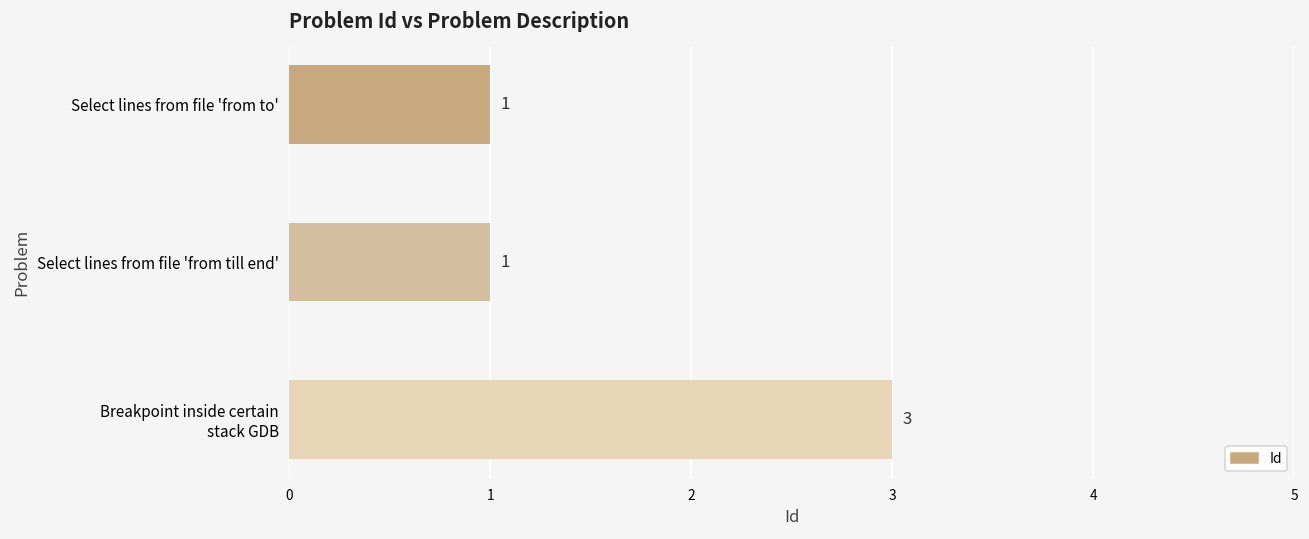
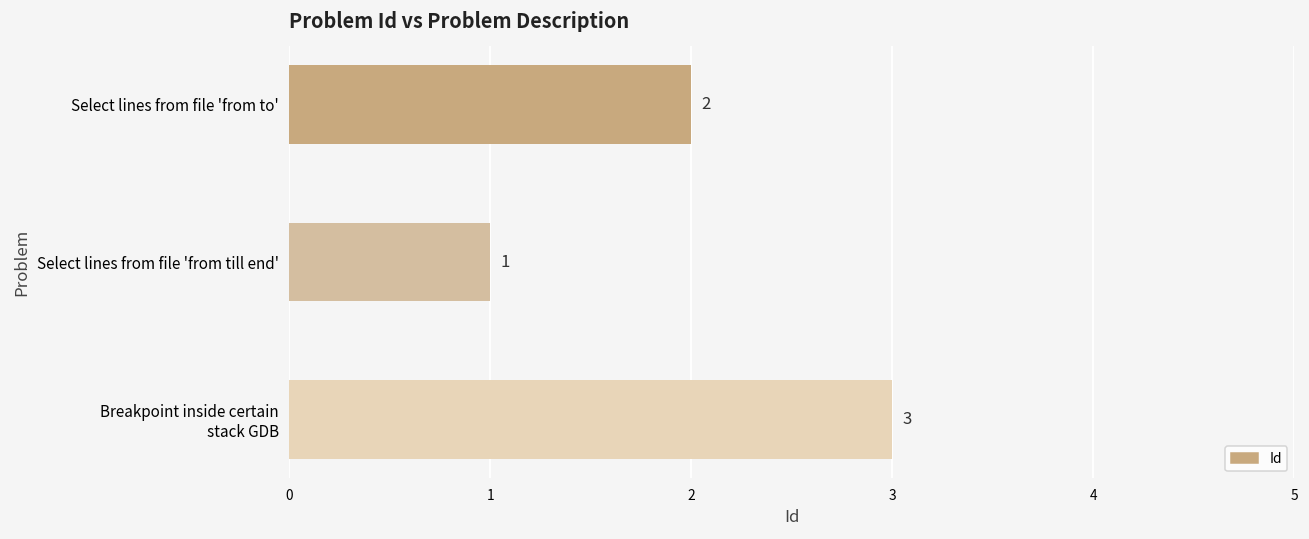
Select lines from file 'from to': 1 -> 2
